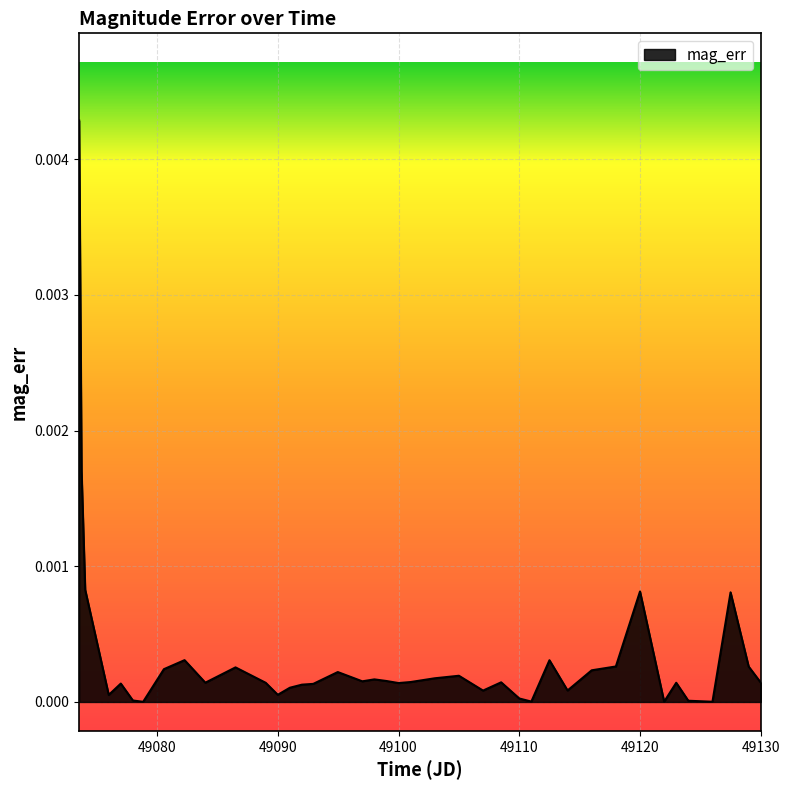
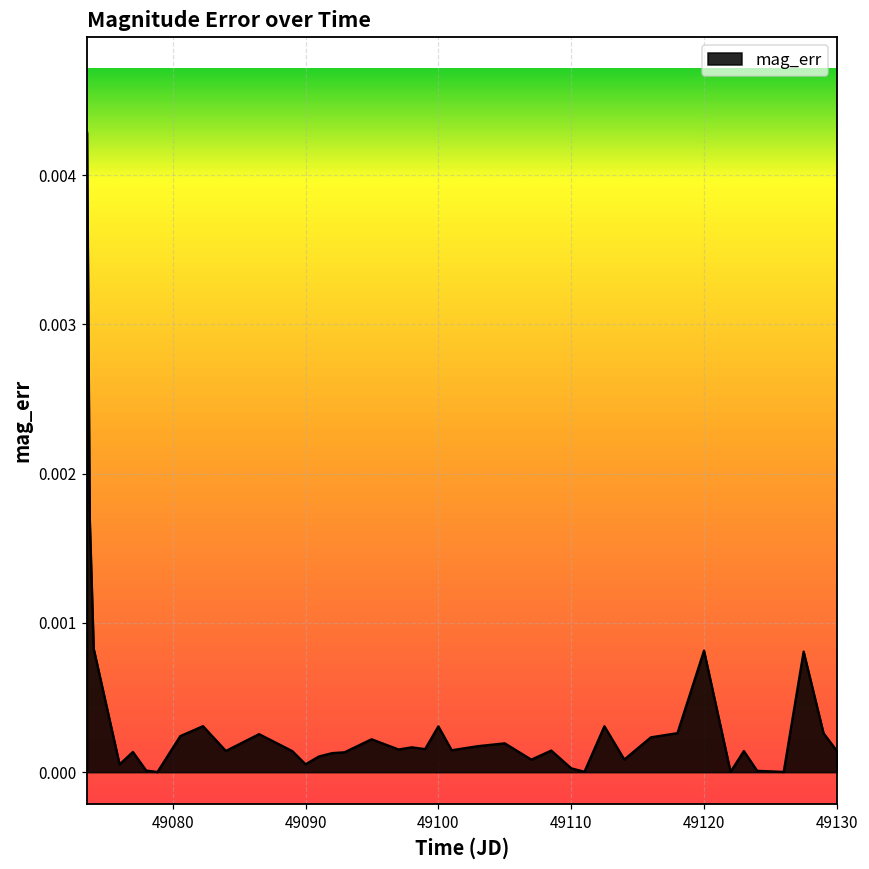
49100: 0.00014 -> 0.00031
